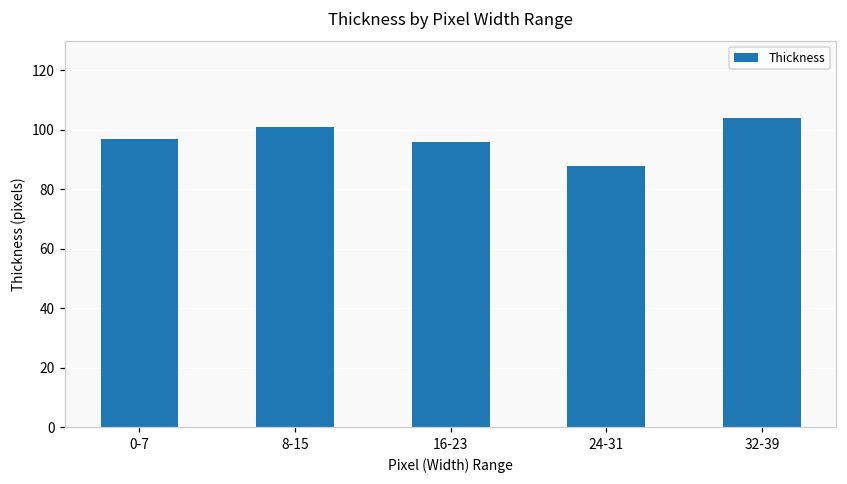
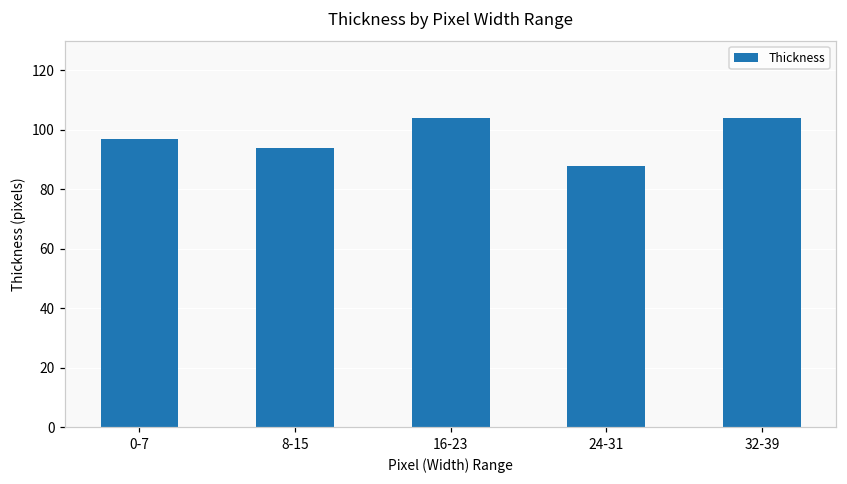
8-15: 101 -> 94
16-23: 96 -> 104
